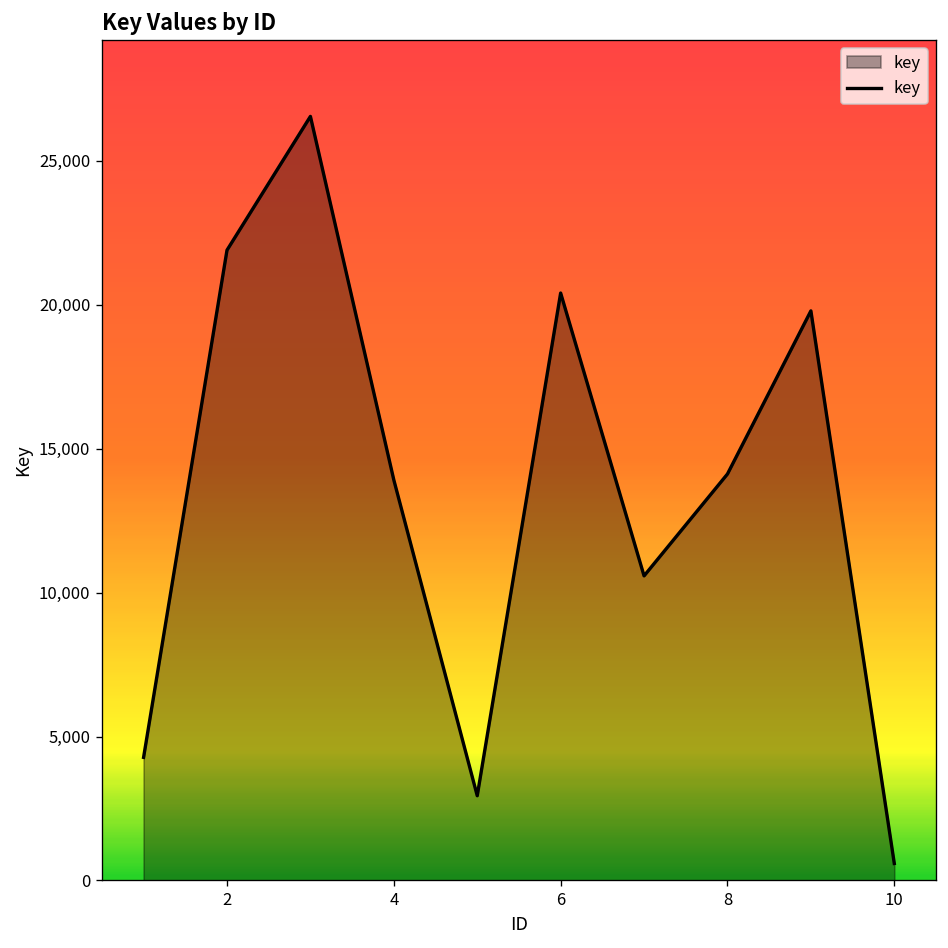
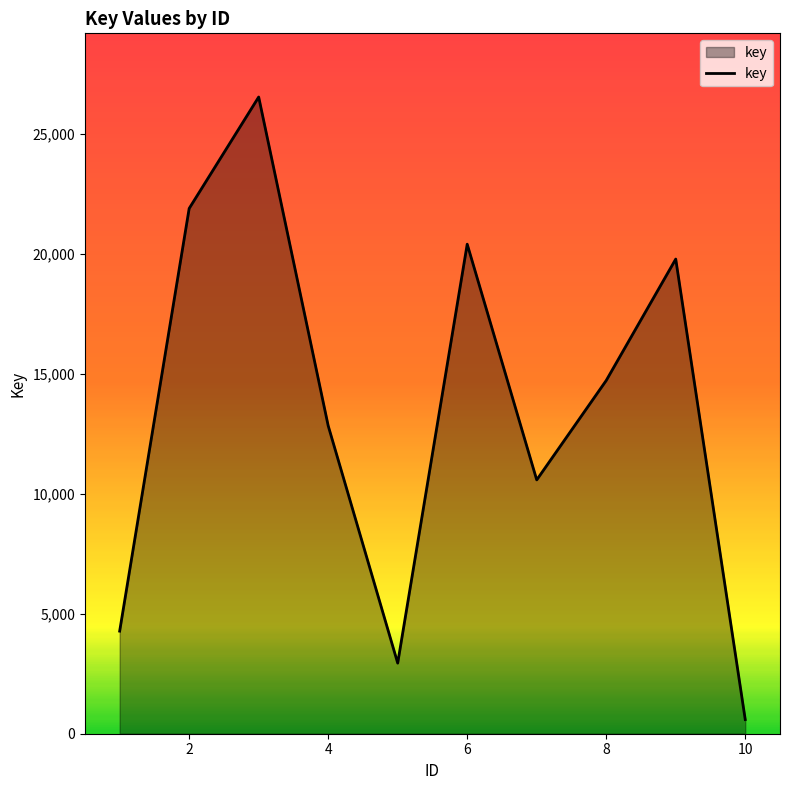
4: 13,900 -> 12,800
8: 14,100 -> 14,700
